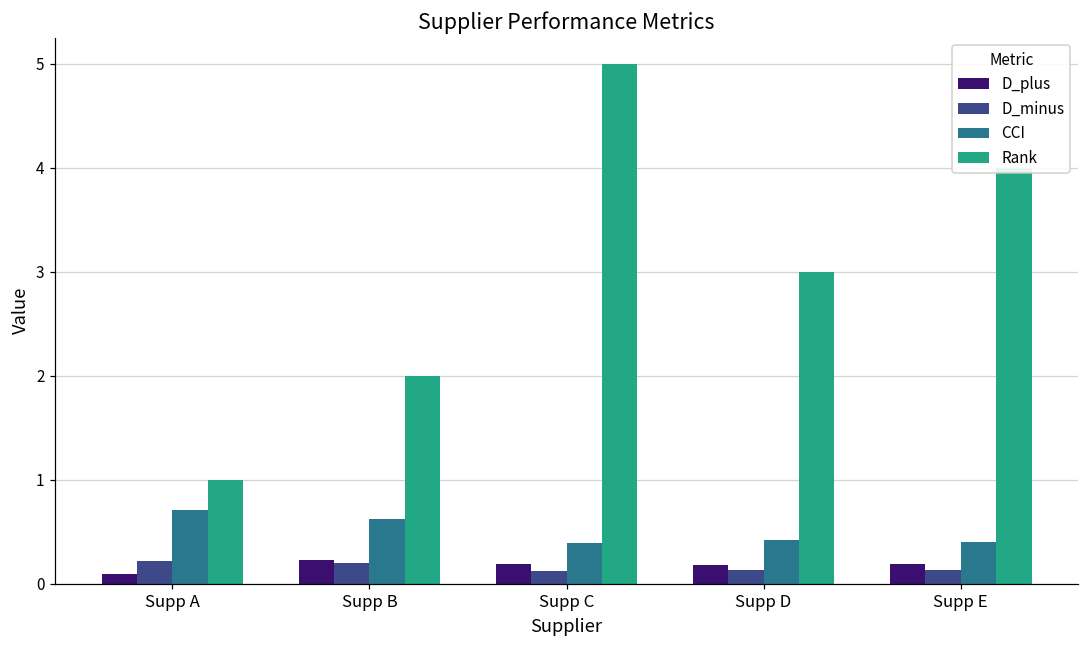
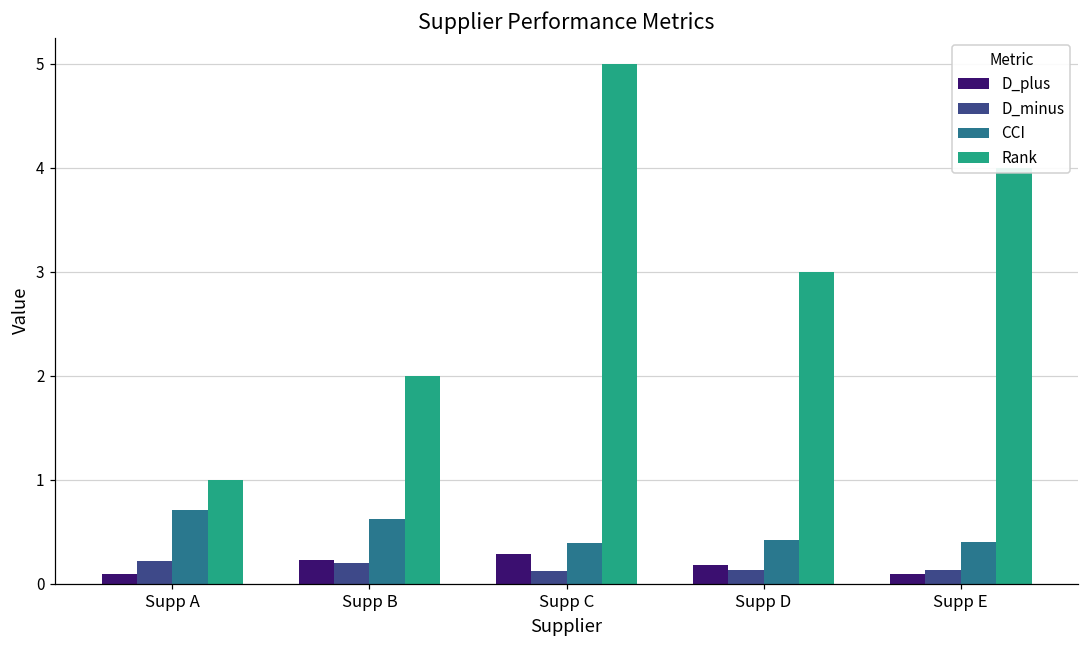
D_plus, Supp C: 0.2 -> 0.3
D_plus, Supp E: 0.2 -> 0.1
